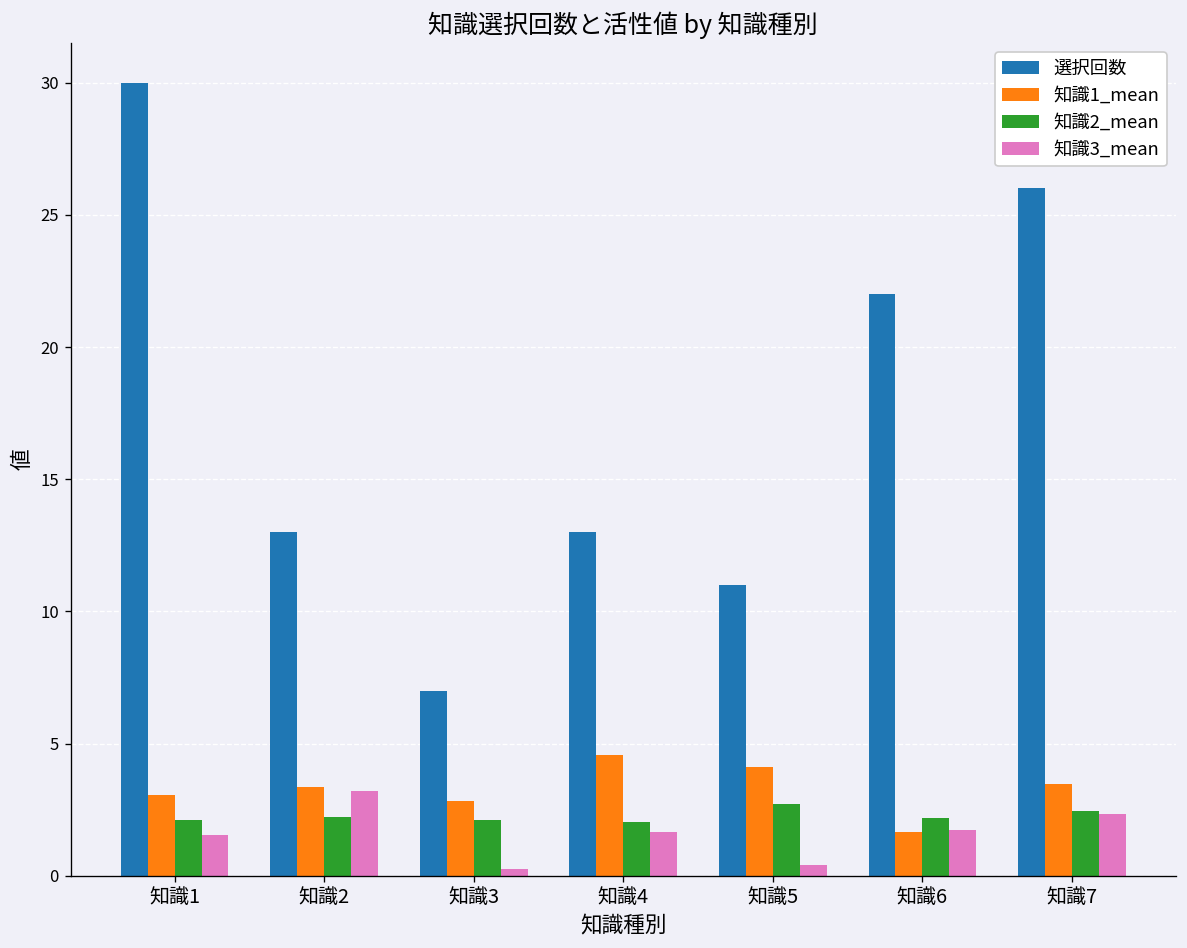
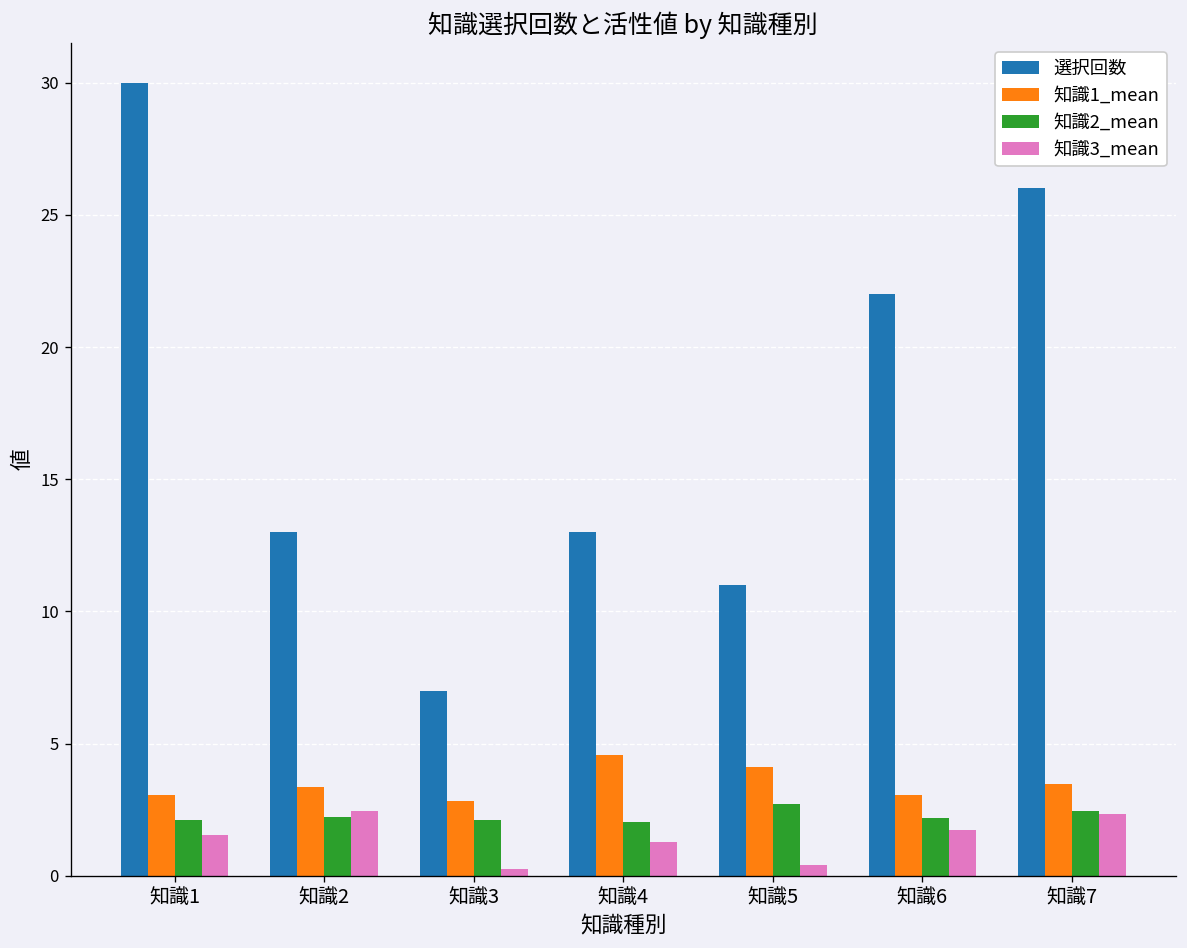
知識3_mean, 知識2: 3.2 -> 2.5
知識3_mean, 知識4: 1.6 -> 1.3
知識1_mean, 知識6: 1.6 -> 3.1
